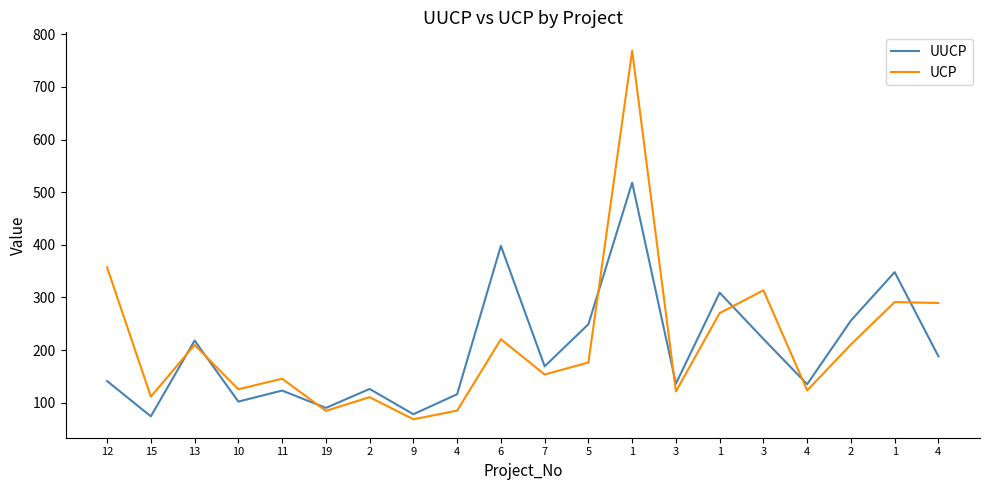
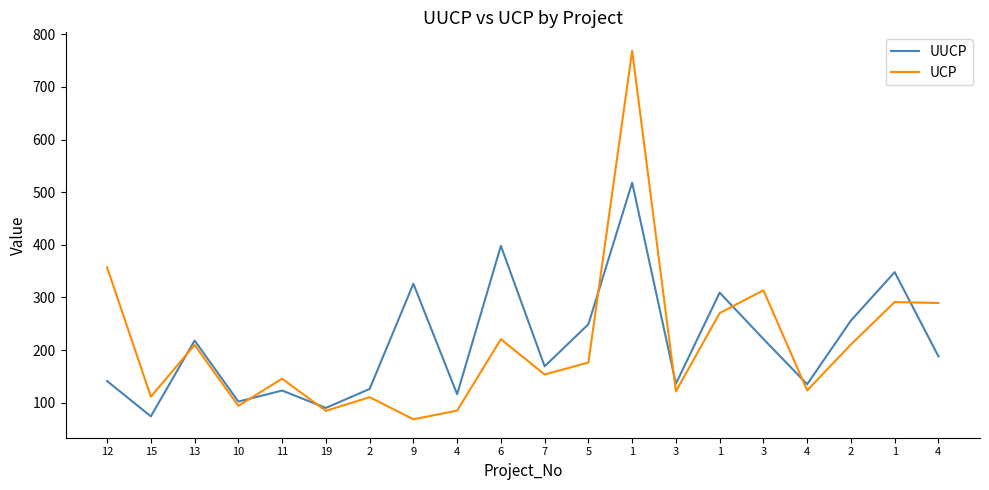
UCP, 10: 130 -> 90
UUCP, 9: 80 -> 330
